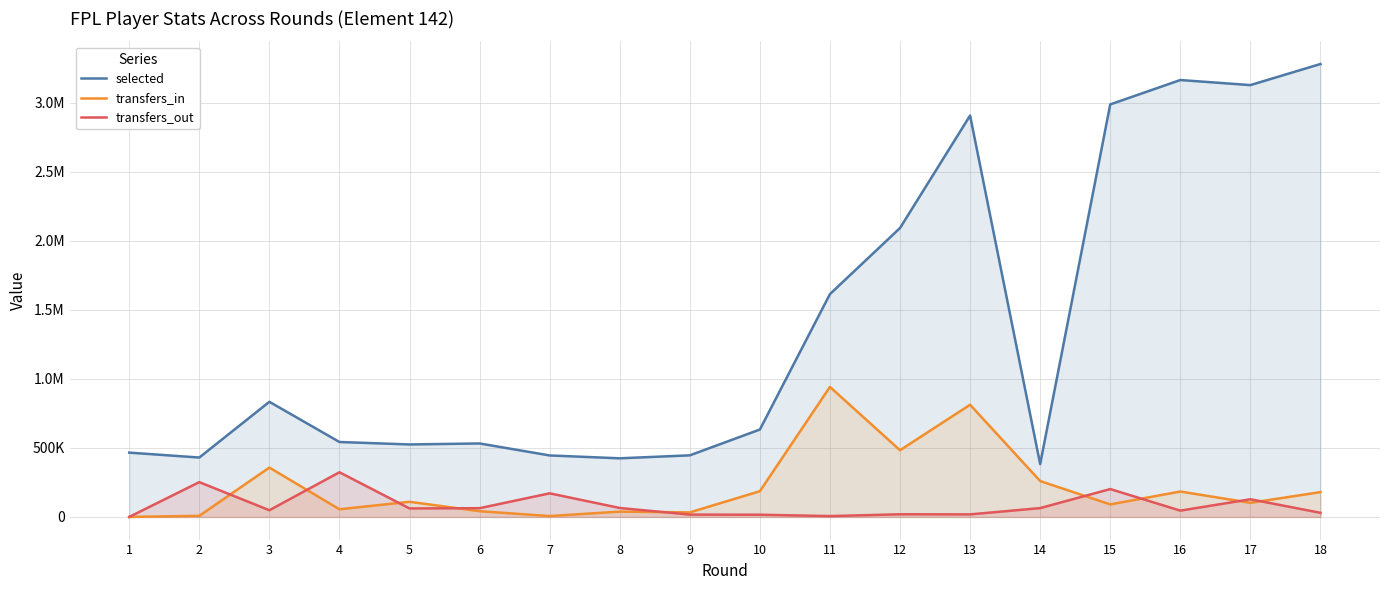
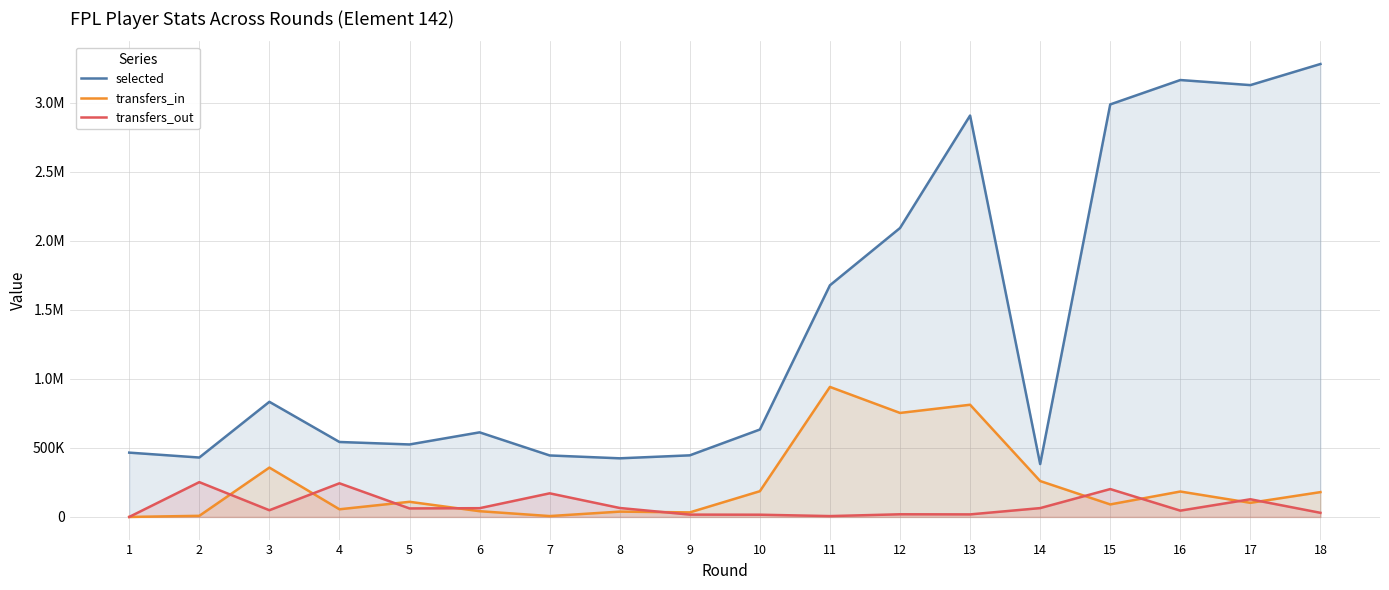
transfers_out, 4: 320000 -> 240000
selected, 6: 530000 -> 610000
selected, 11: 1610000 -> 1680000
transfers_in, 12: 480000 -> 750000
